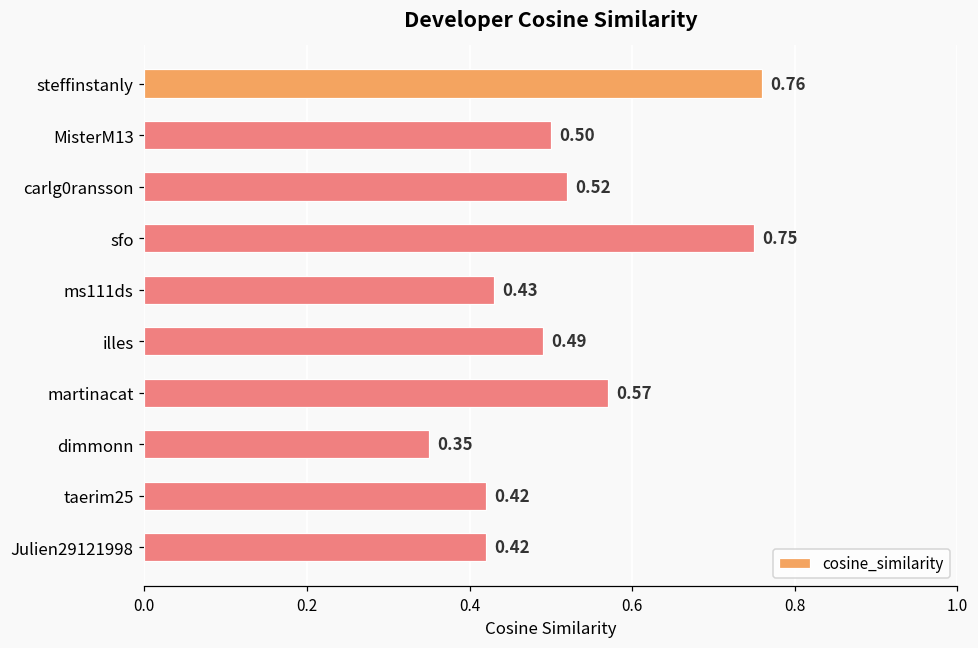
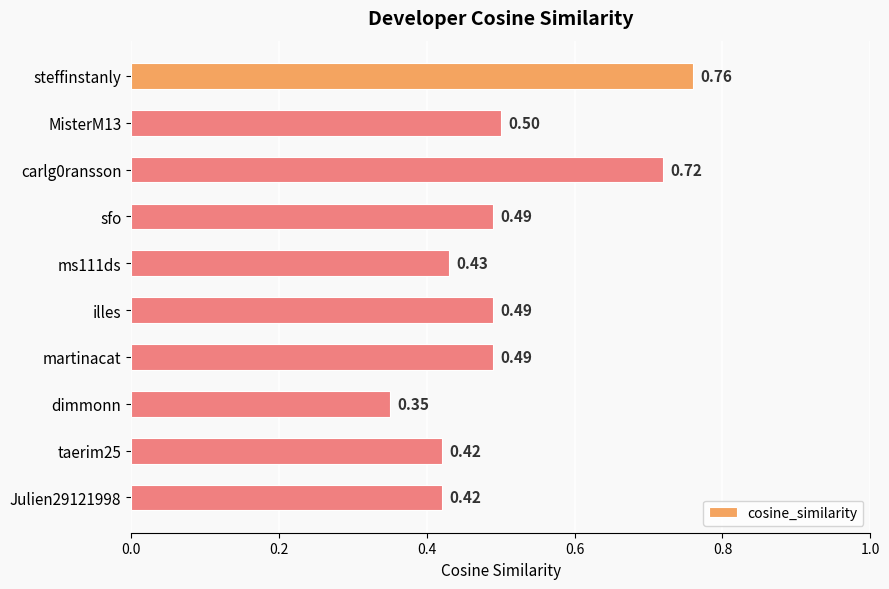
carlg0ransson: 0.52 -> 0.72
sfo: 0.75 -> 0.49
martinacat: 0.57 -> 0.49
